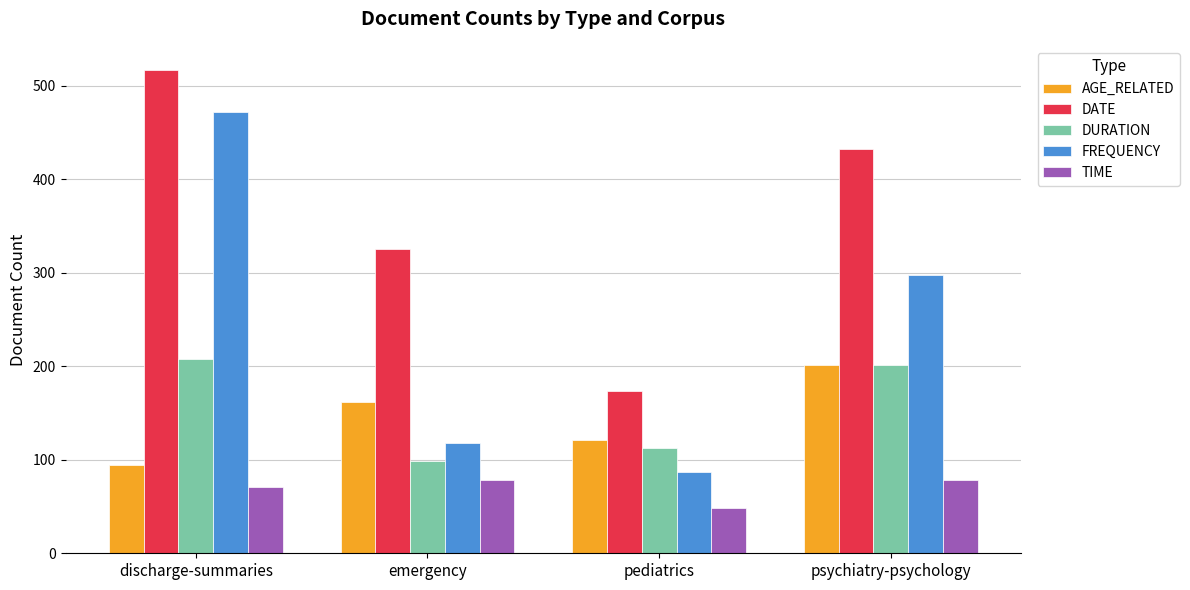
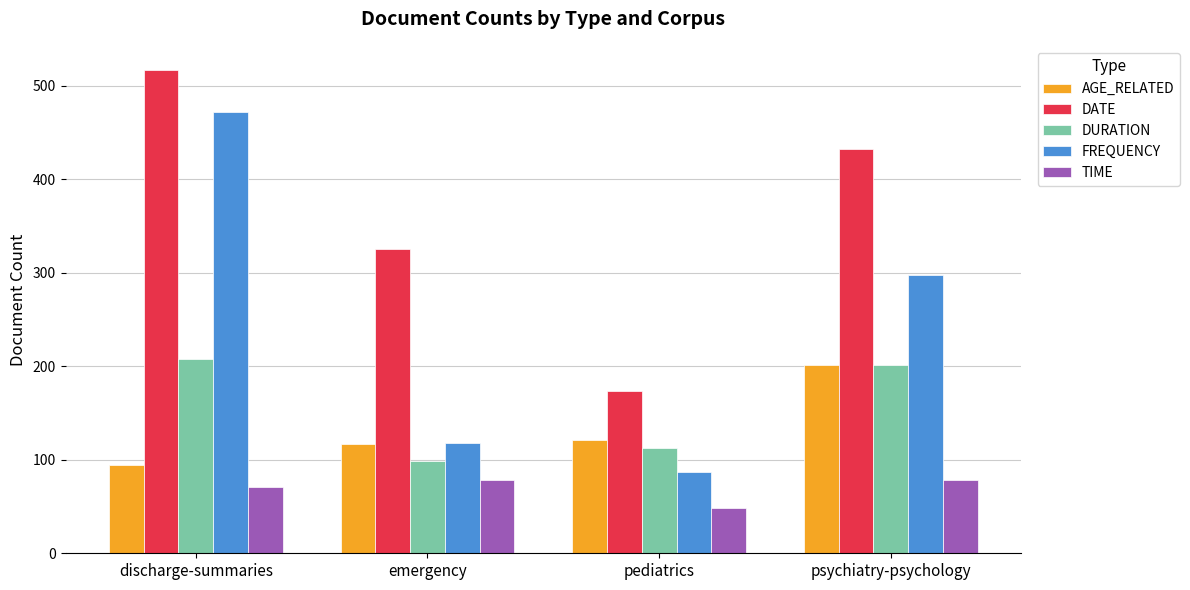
AGE_RELATED, emergency: 160 -> 120
